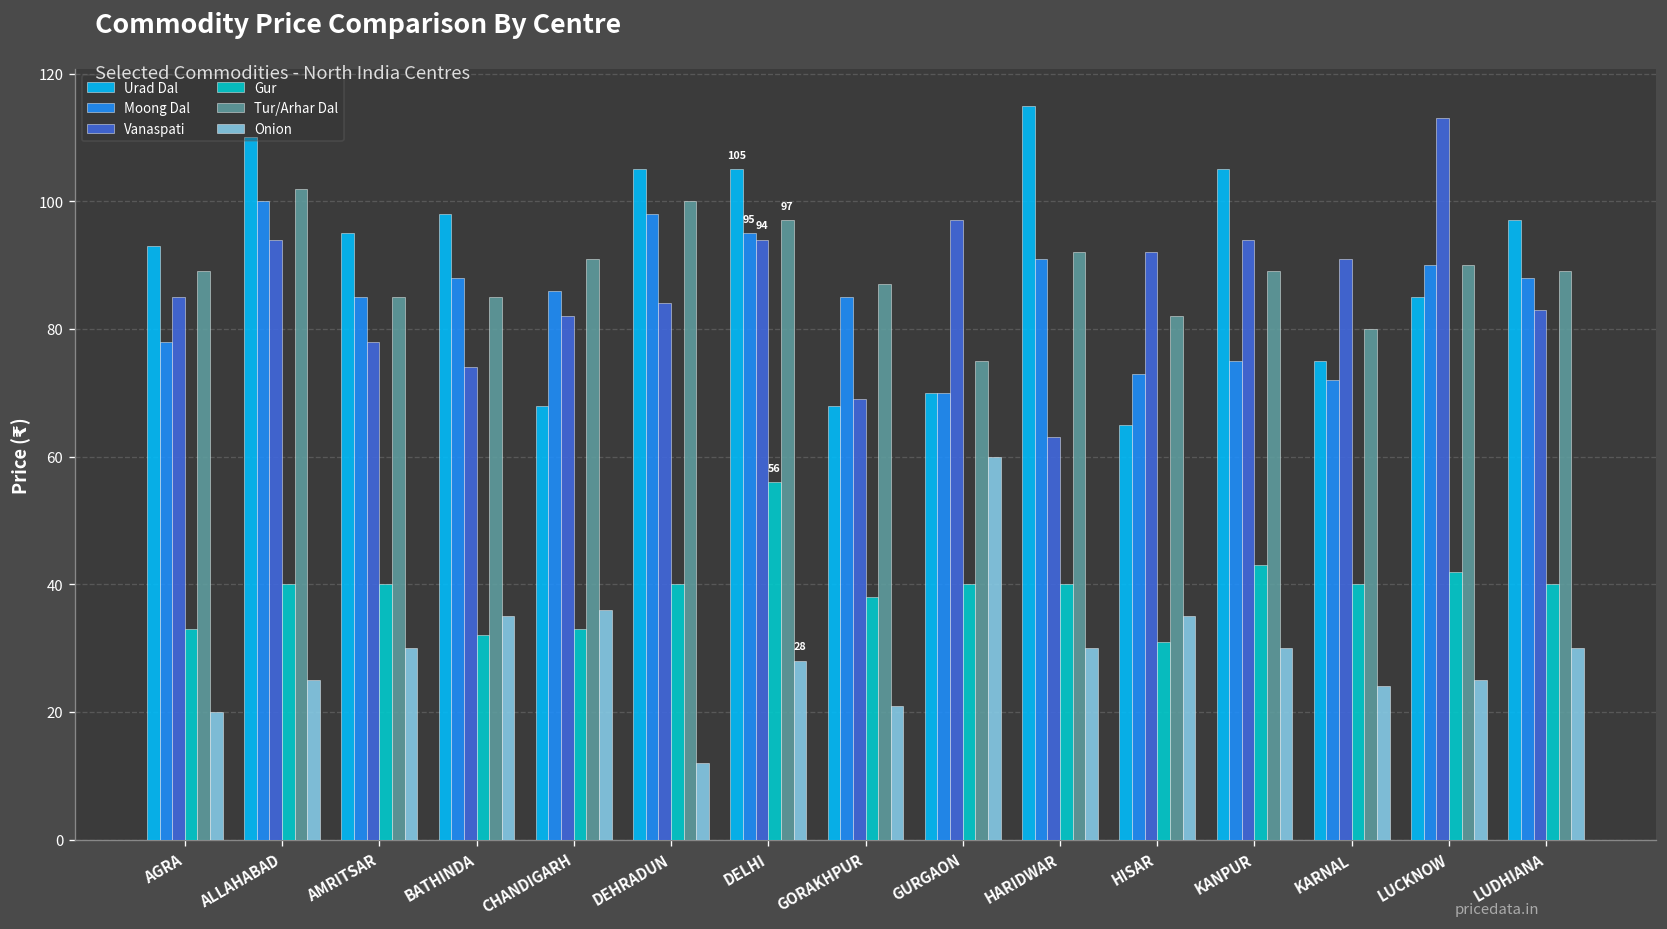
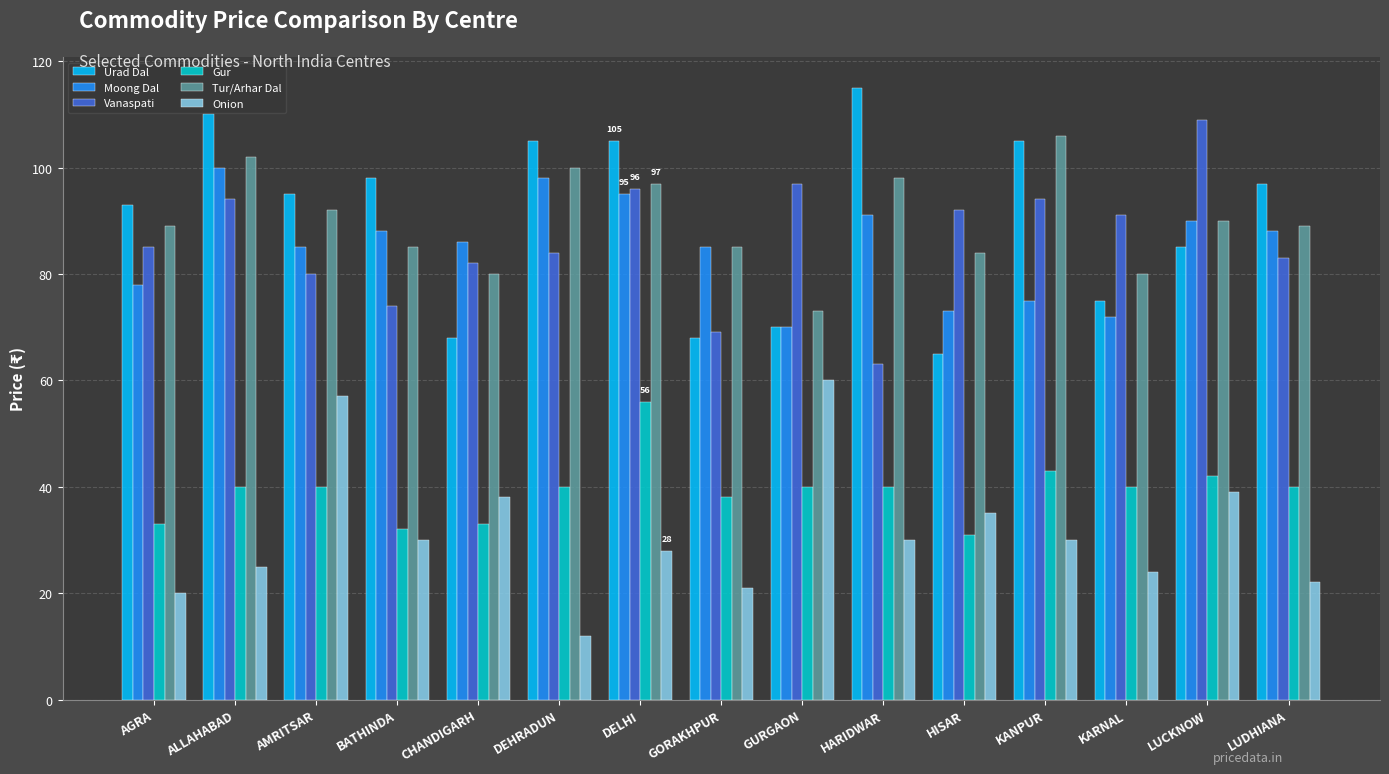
Vanaspati, AMRITSAR: 78 -> 80
Tur/Arhar Dal, AMRITSAR: 85 -> 92
Onion, AMRITSAR: 30 -> 57
Onion, BATHINDA: 35 -> 30
Tur/Arhar Dal, CHANDIGARH: 91 -> 80
Onion, CHANDIGARH: 36 -> 38
Vanaspati, DELHI: 94 -> 96
Tur/Arhar Dal, GORAKHPUR: 87 -> 85
Tur/Arhar Dal, GURGAON: 75 -> 73
Tur/Arhar Dal, HARIDWAR: 92 -> 98
Tur/Arhar Dal, HISAR: 82 -> 84
Tur/Arhar Dal, KANPUR: 89 -> 106
Vanaspati, LUCKNOW: 113 -> 109
Onion, LUCKNOW: 25 -> 39
Onion, LUDHIANA: 30 -> 22
